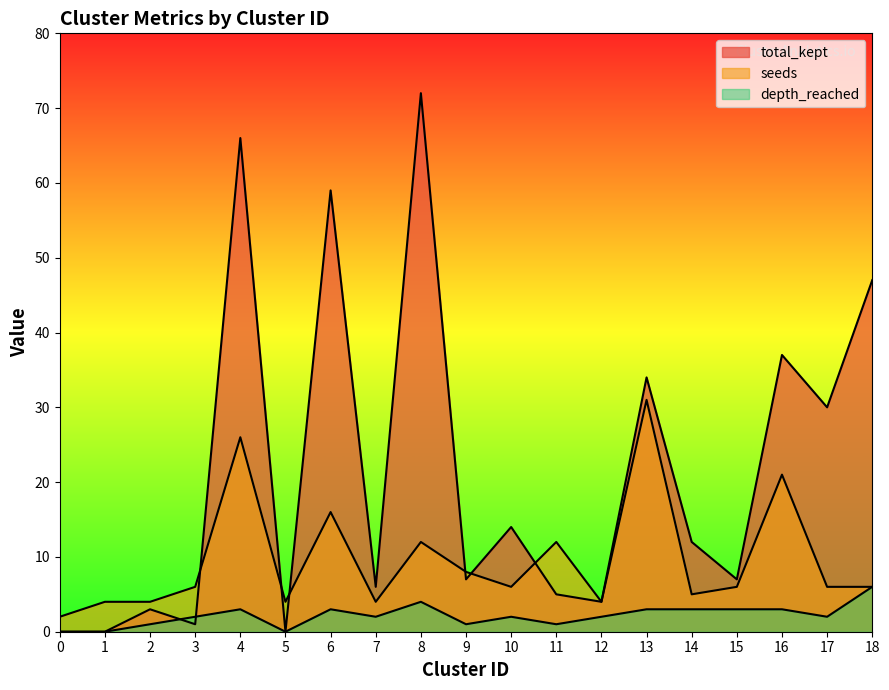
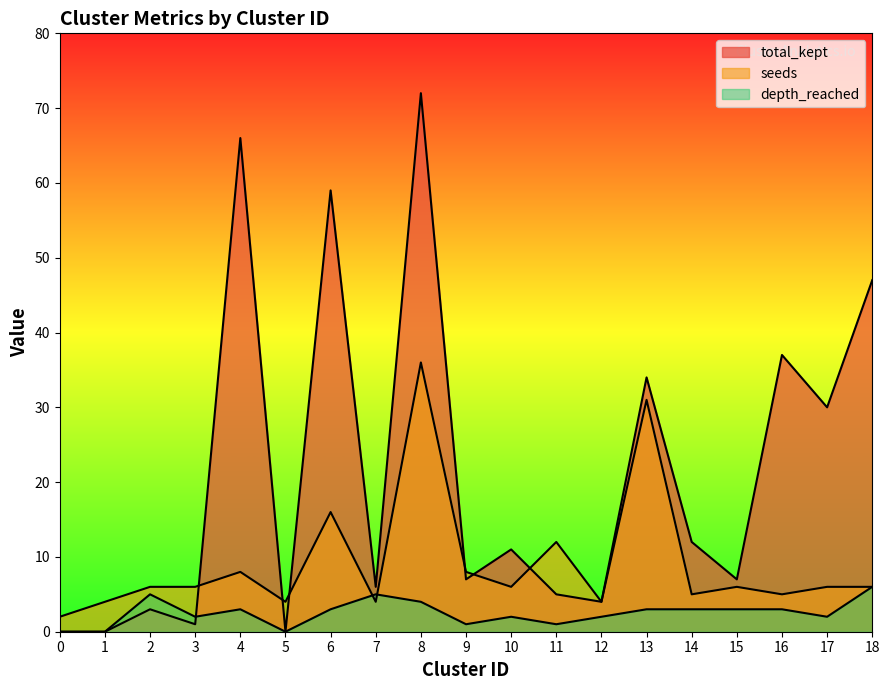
seeds, 2: 4 -> 6
depth_reached, 2: 1 -> 5
seeds, 4: 26 -> 8
depth_reached, 7: 2 -> 5
seeds, 8: 12 -> 36
total_kept, 10: 14 -> 11
seeds, 16: 21 -> 5
